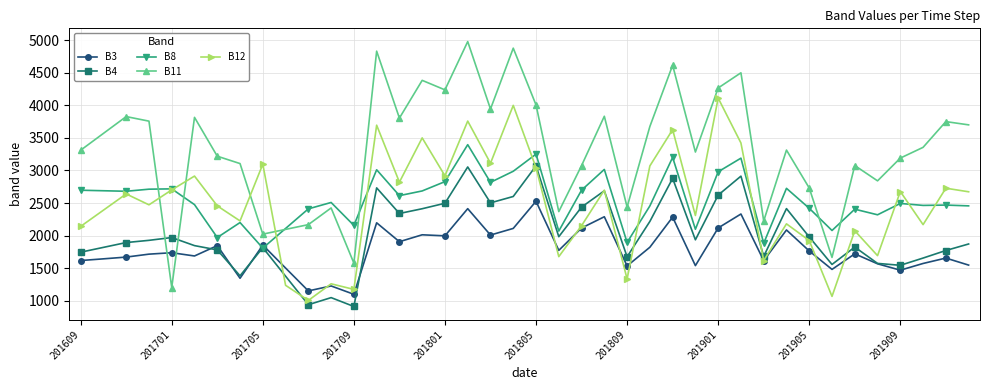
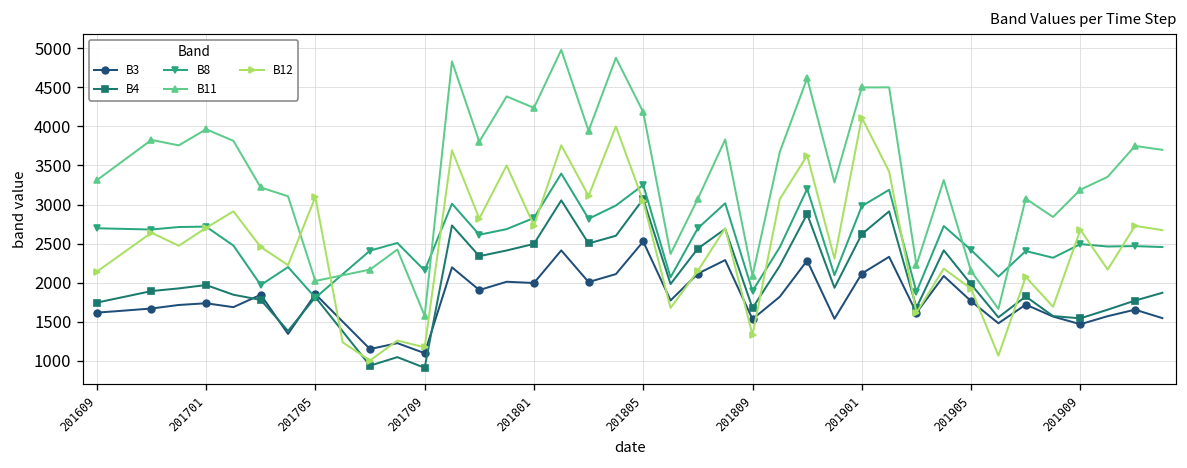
B11, 201701: 1200 -> 4000
B12, 201801: 2900 -> 2700
B11, 201805: 4000 -> 4200
B11, 201809: 2400 -> 2100
B11, 201901: 4300 -> 4500
B11, 201905: 2700 -> 2100
